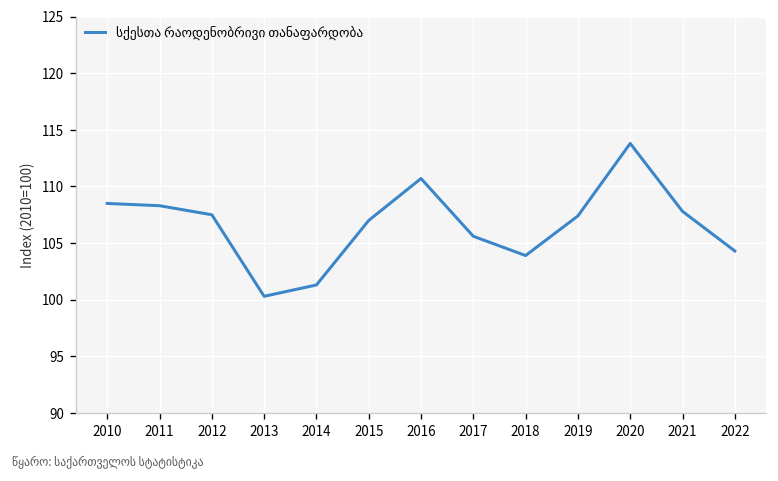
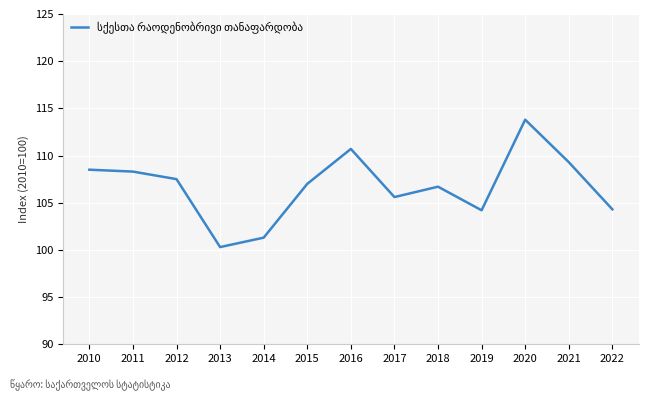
2018: 104 -> 107
2019: 107 -> 104
2021: 108 -> 109
